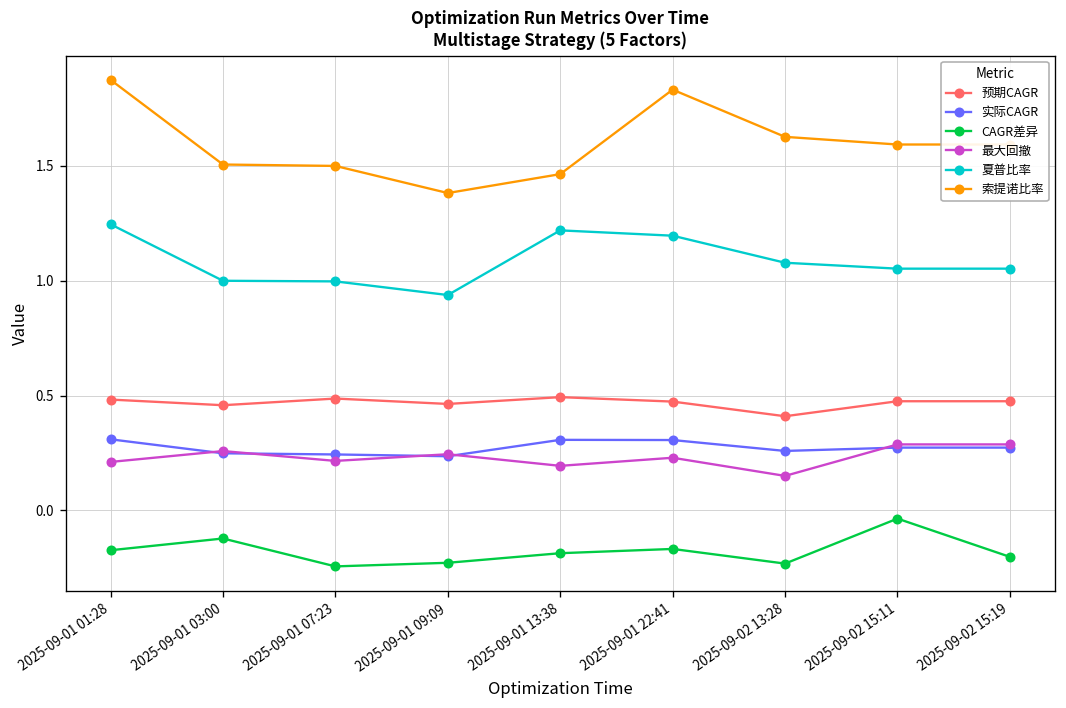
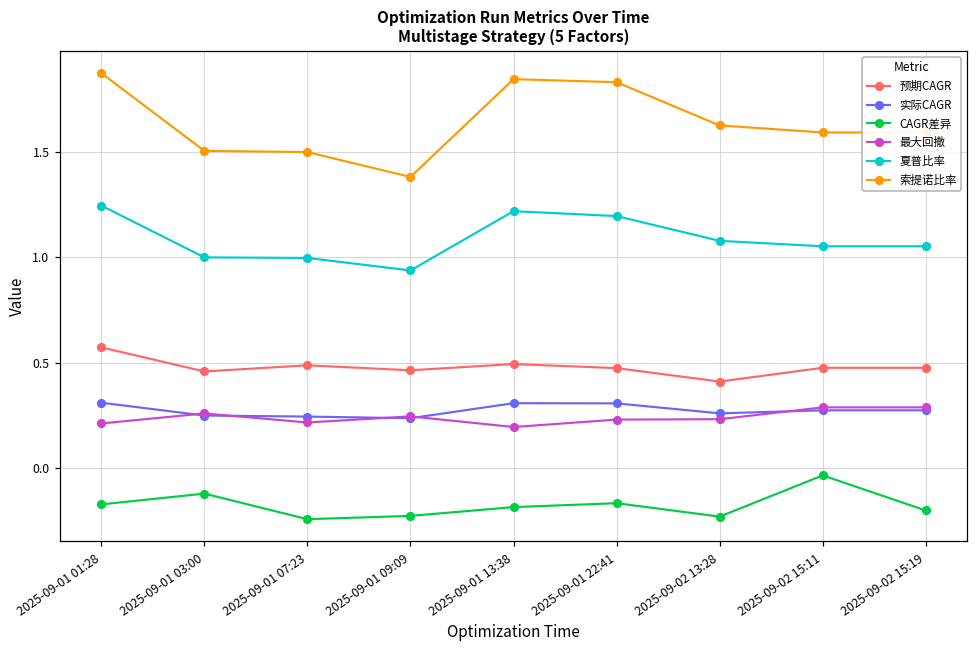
预期CAGR, 2025-09-01 01:28: 0.48 -> 0.57
索提诺比率, 2025-09-01 13:38: 1.46 -> 1.84
最大回撤, 2025-09-02 13:28: 0.15 -> 0.23
